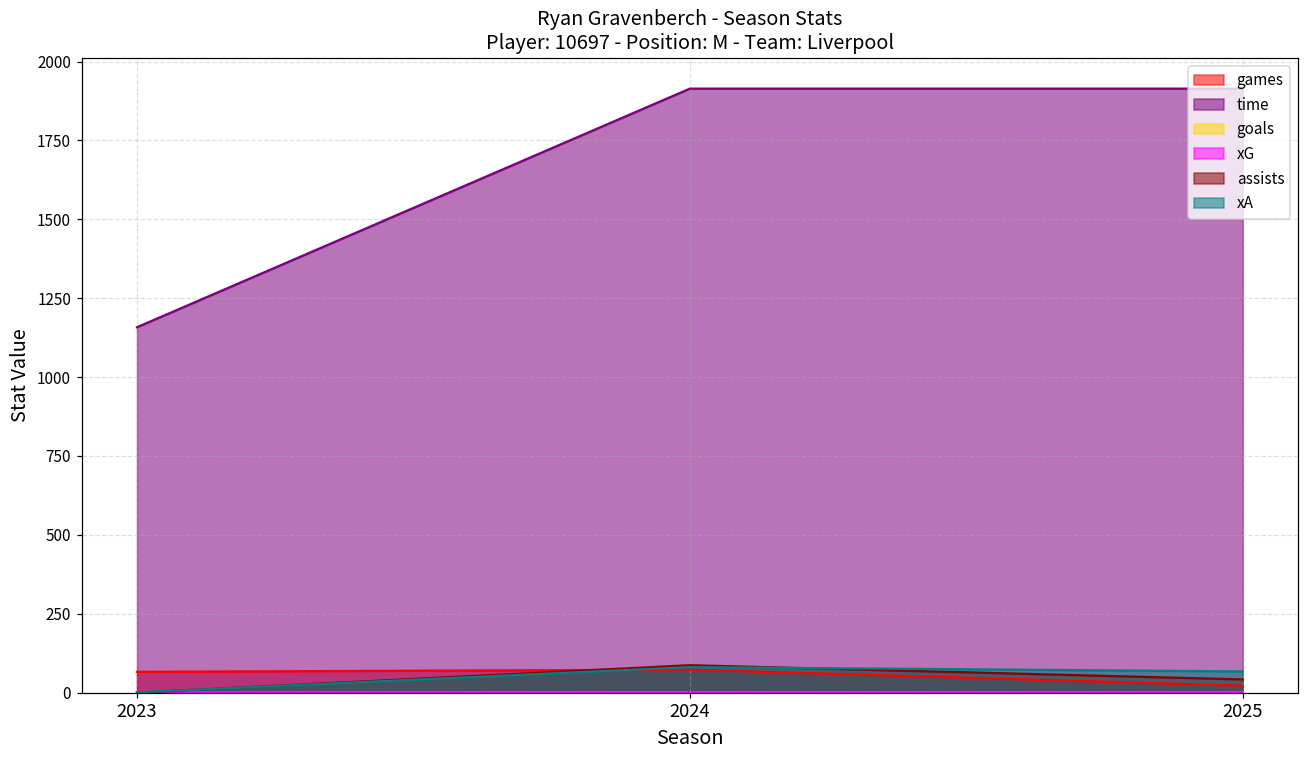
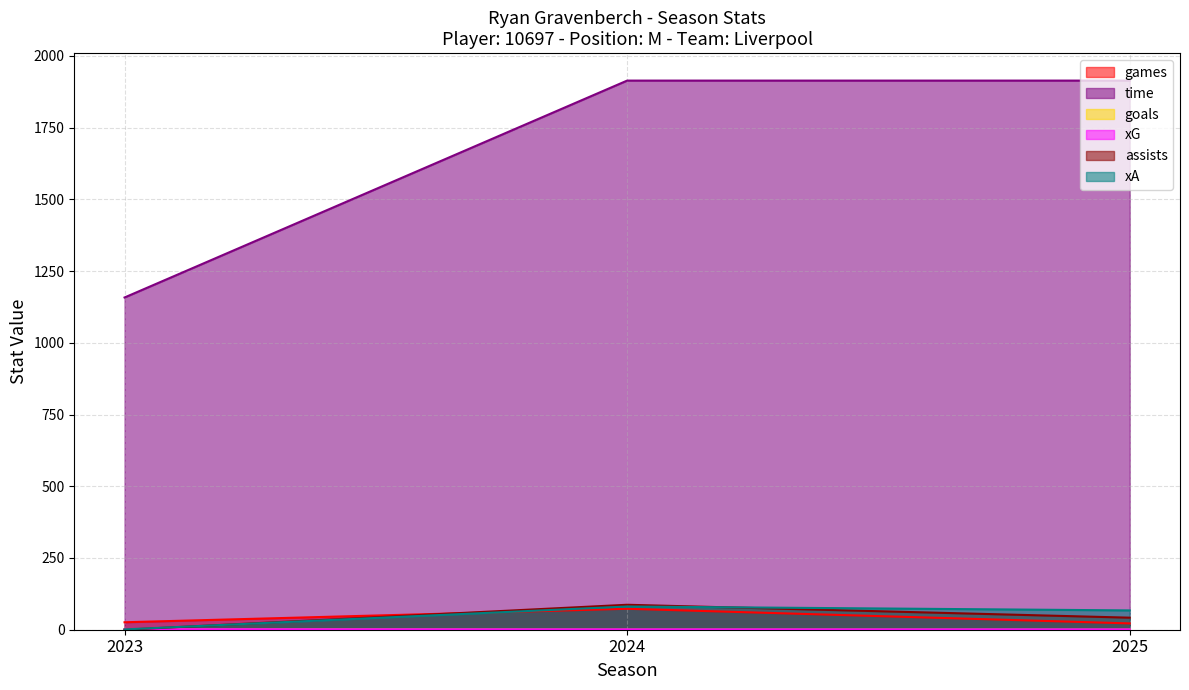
games, 2023: 70 -> 30
